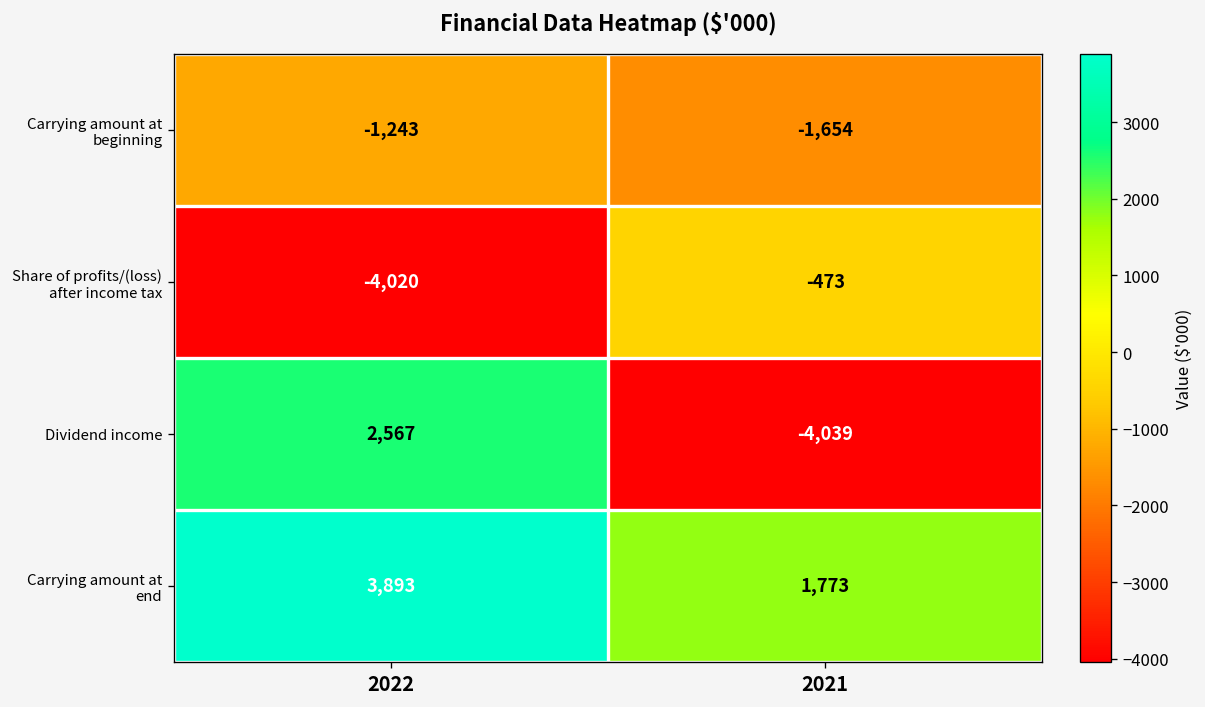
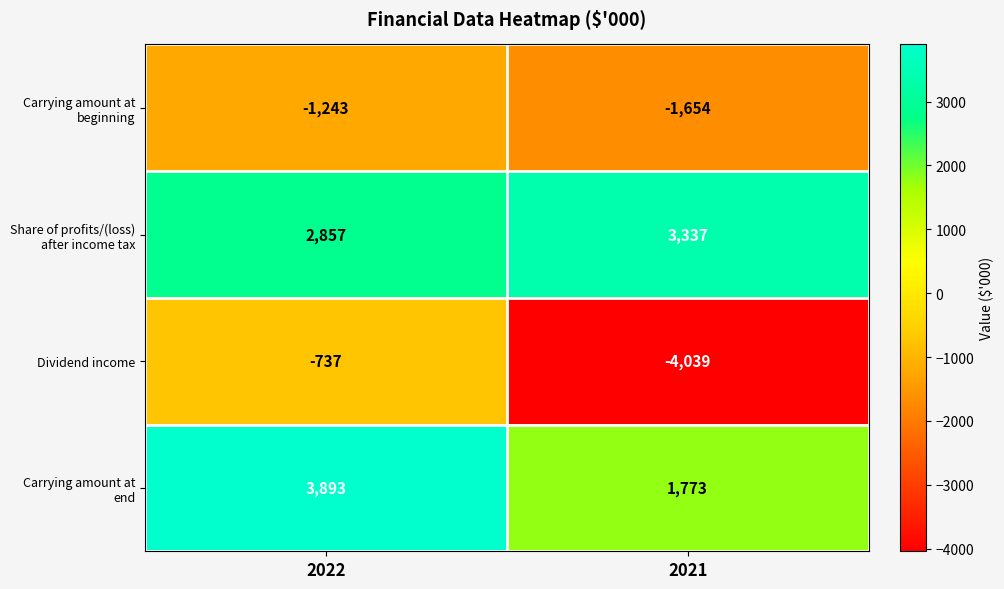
Share of profits/(loss) after income tax, 2022: -4,020 -> 2,857
Share of profits/(loss) after income tax, 2021: -473 -> 3,337
Dividend income, 2022: 2,567 -> -737
